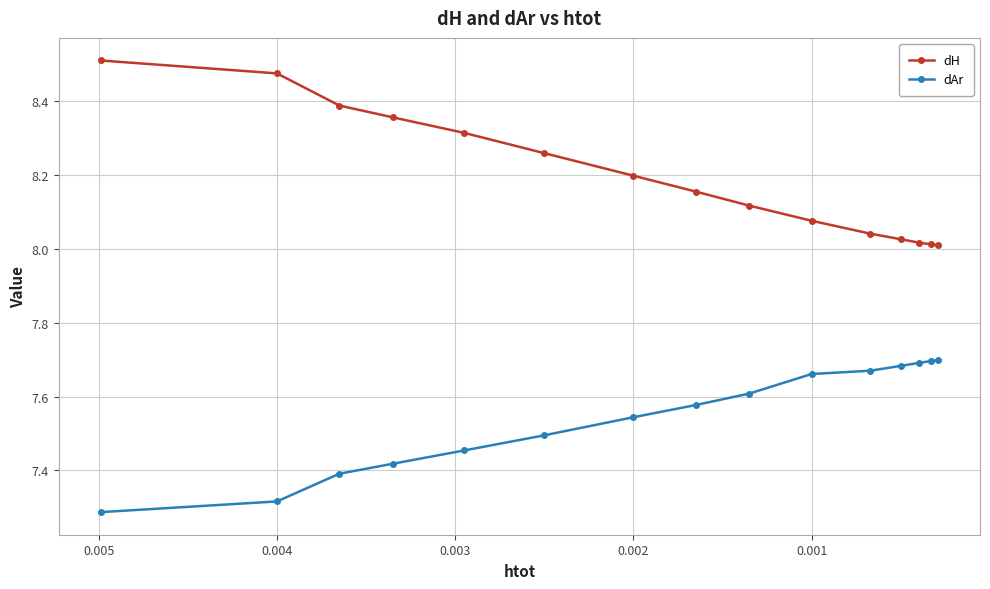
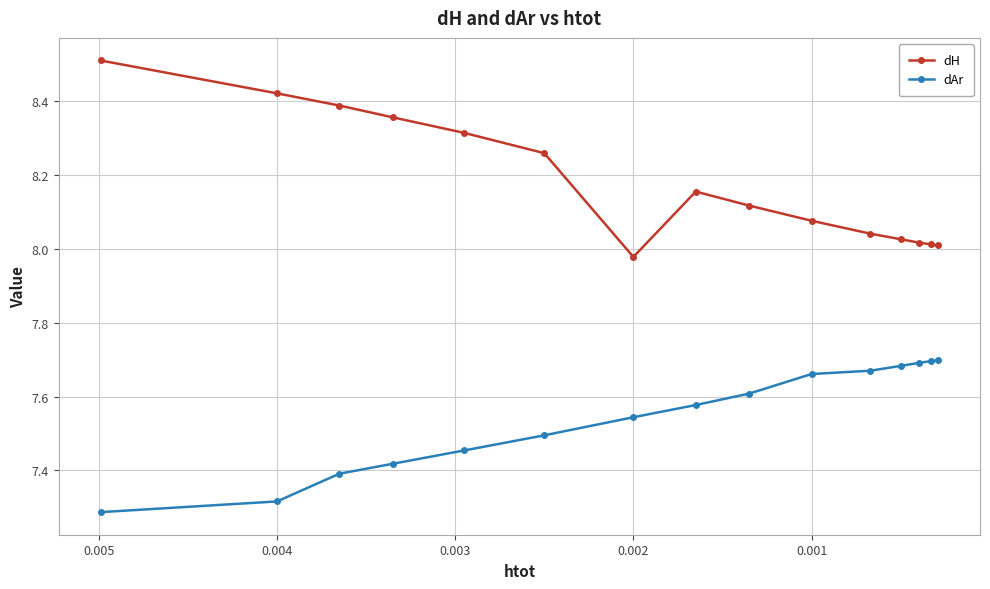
dH, 0.004: 8.48 -> 8.42
dH, 0.002: 8.20 -> 7.98
